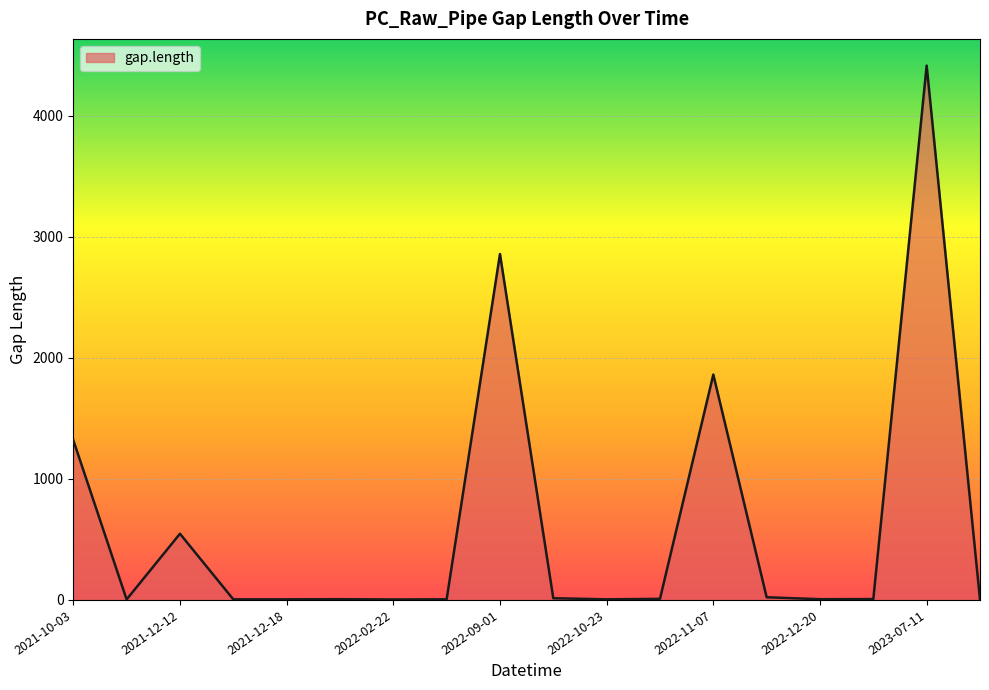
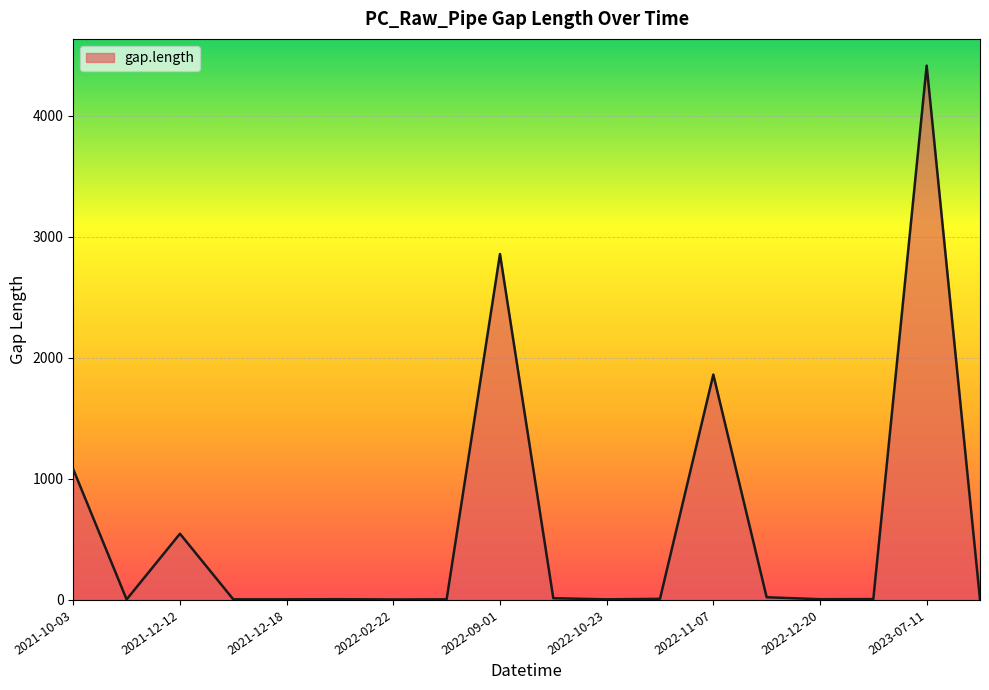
2021-10-03: 1320 -> 1080
